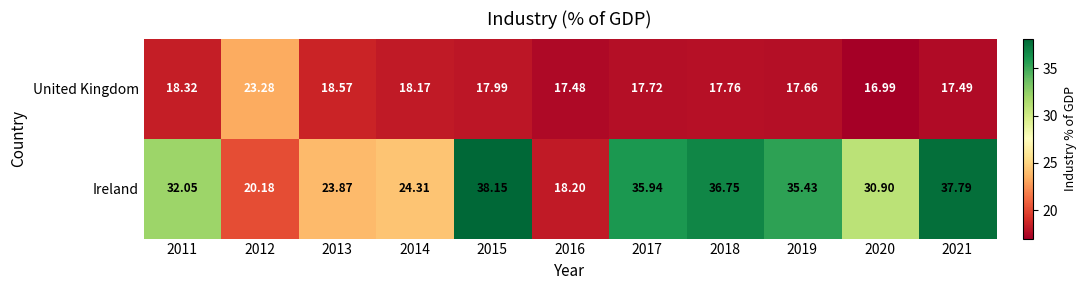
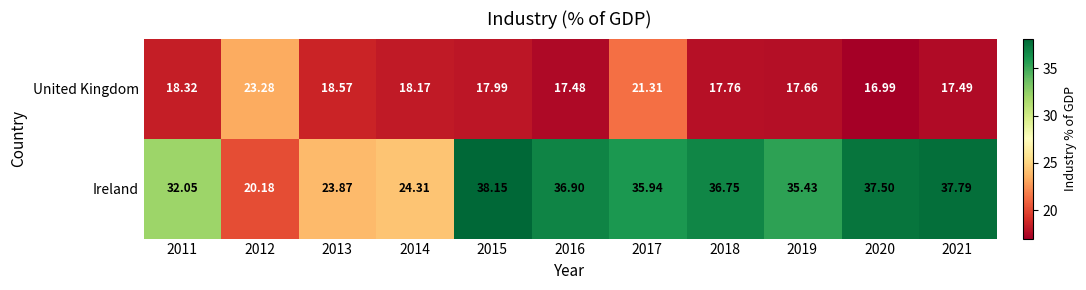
United Kingdom, 2017: 17.72 -> 21.31
Ireland, 2016: 18.20 -> 36.90
Ireland, 2020: 30.90 -> 37.50
